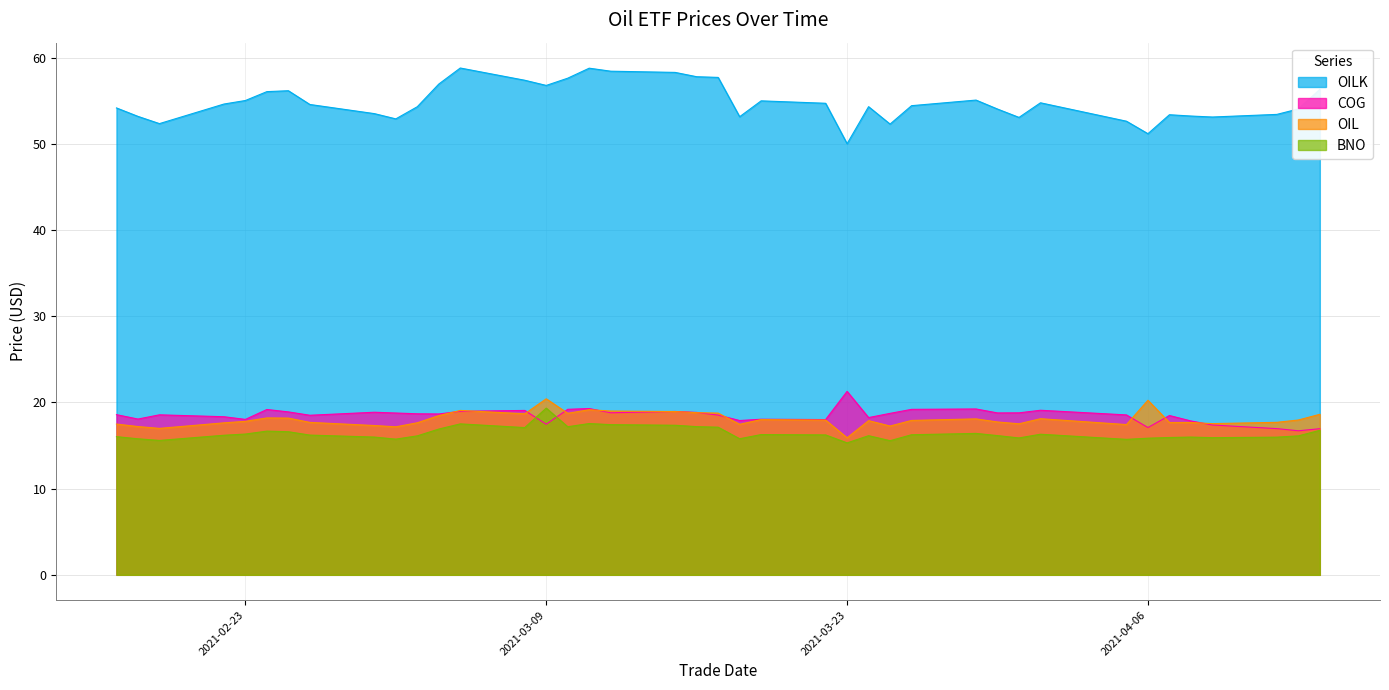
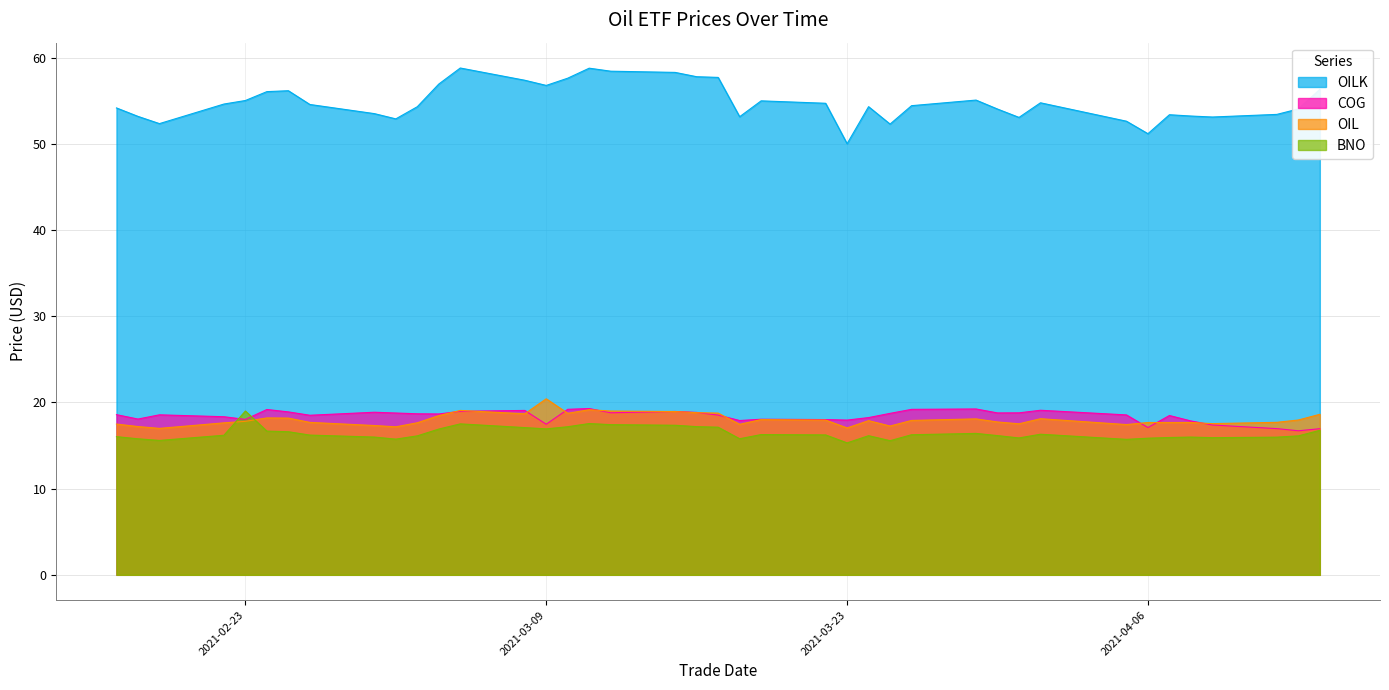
BNO, 2021-02-23: 16 -> 19
BNO, 2021-03-09: 19 -> 17
COG, 2021-03-23: 21 -> 18
OIL, 2021-03-23: 16 -> 17
OIL, 2021-04-06: 20 -> 18
